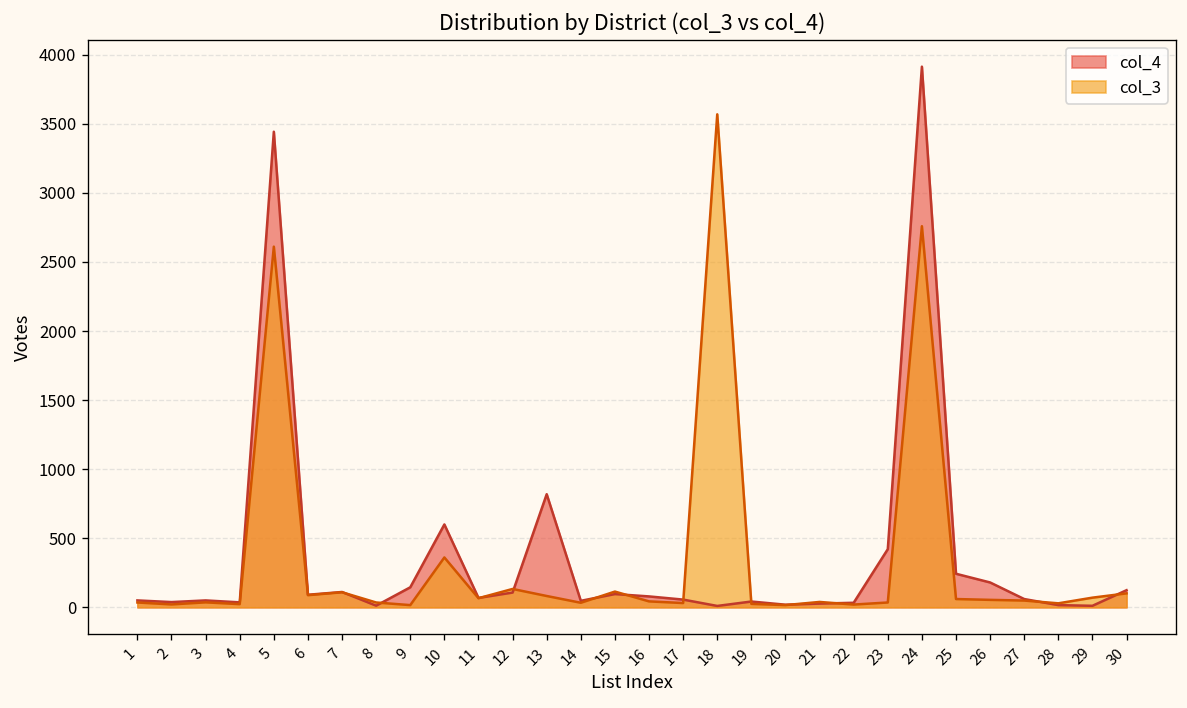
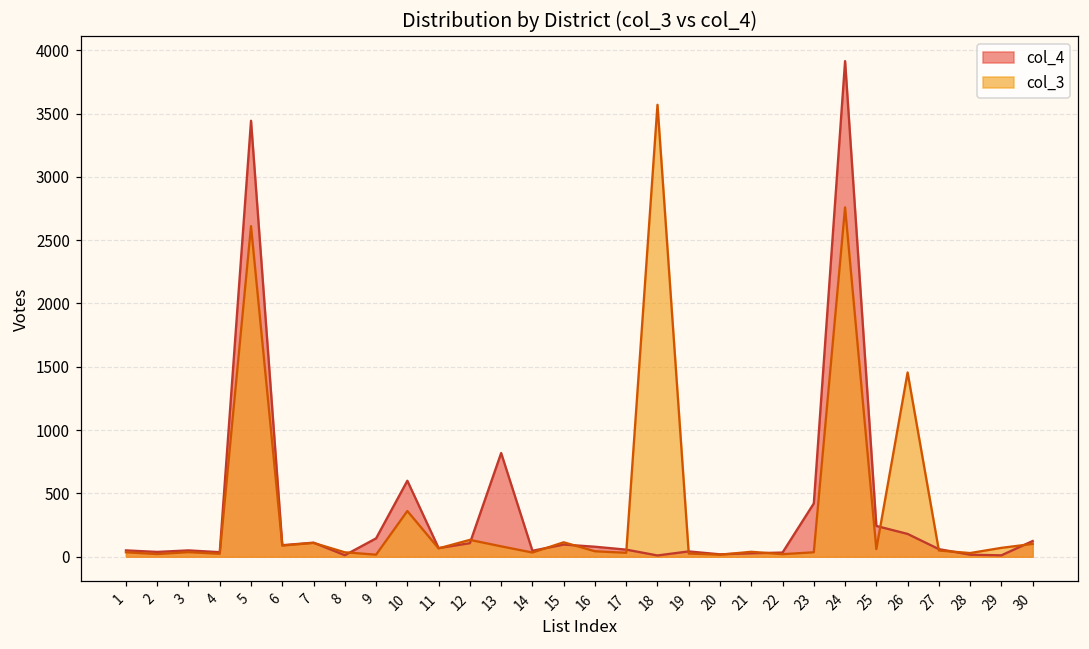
col_3, 26: 50 -> 1460
